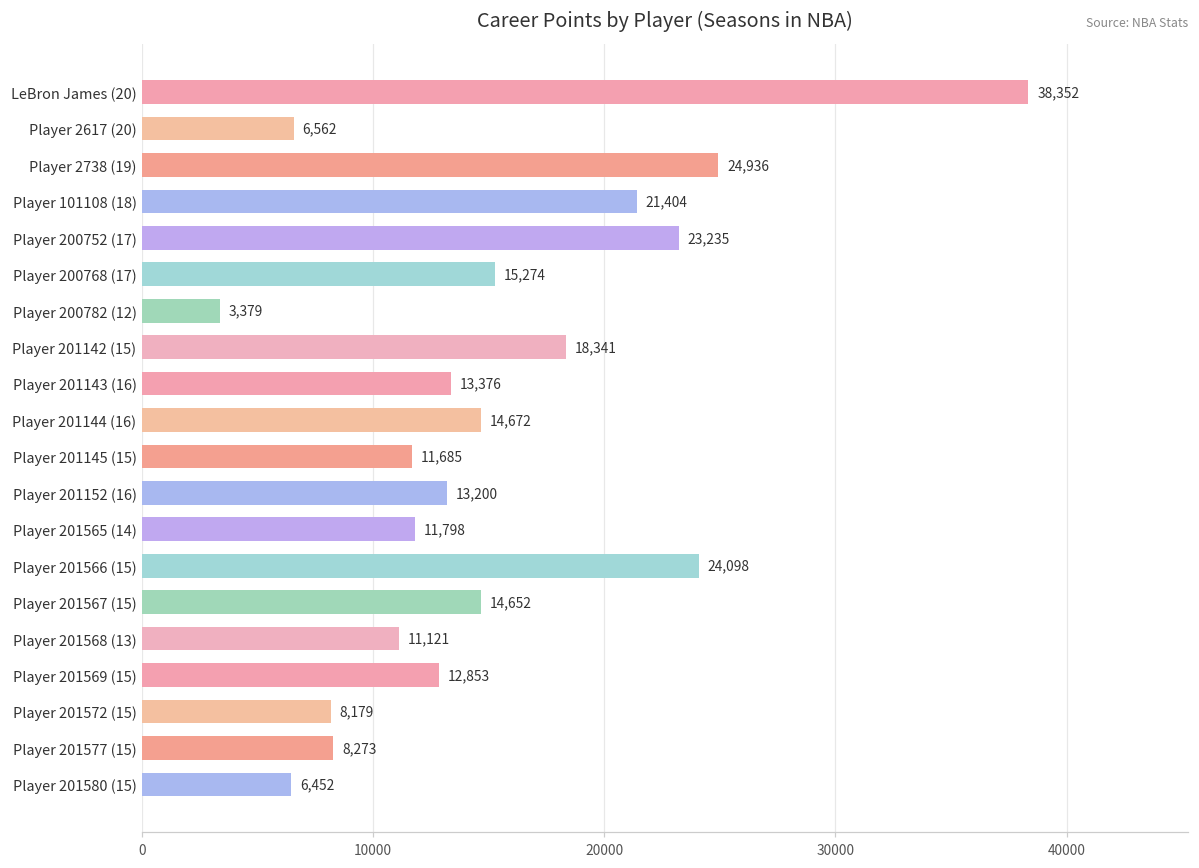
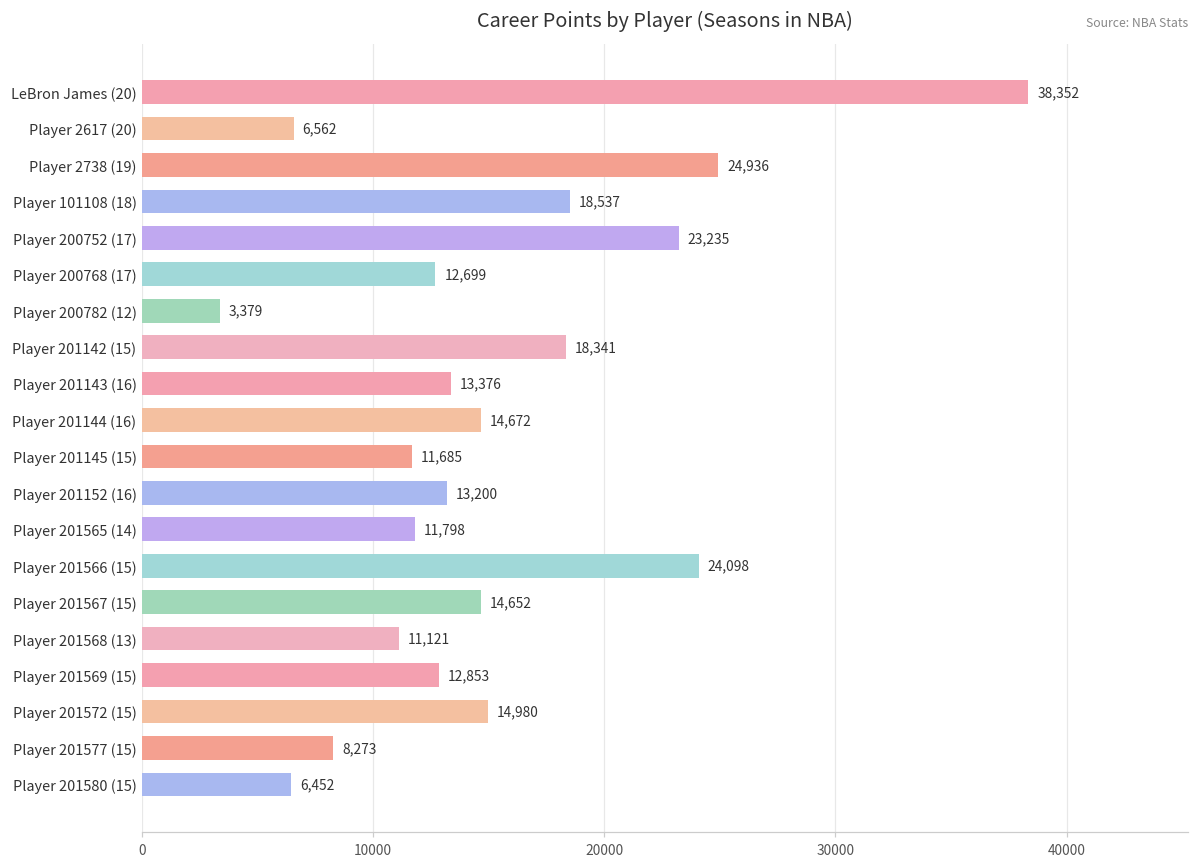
Player 101108 (18): 21,404 -> 18,537
Player 200768 (17): 15,274 -> 12,699
Player 201572 (15): 8,179 -> 14,980
